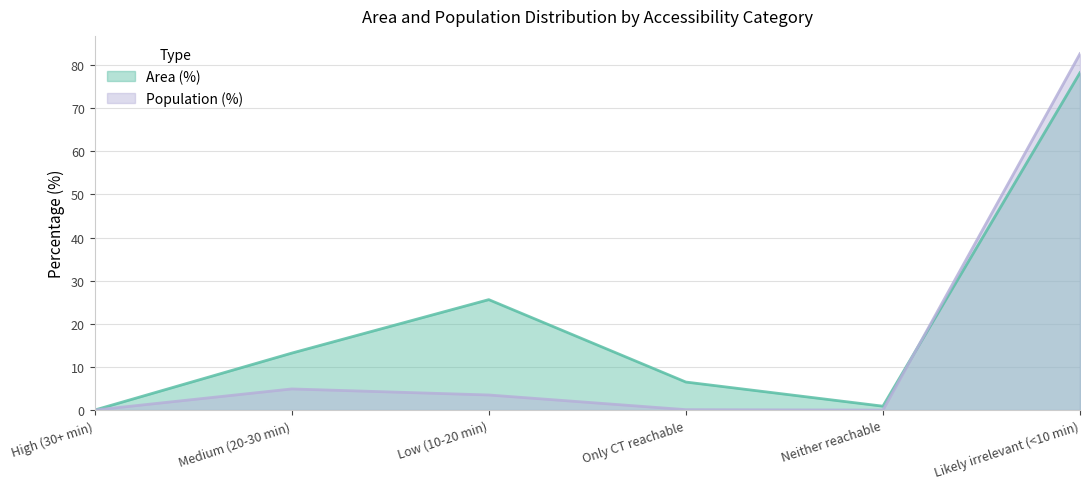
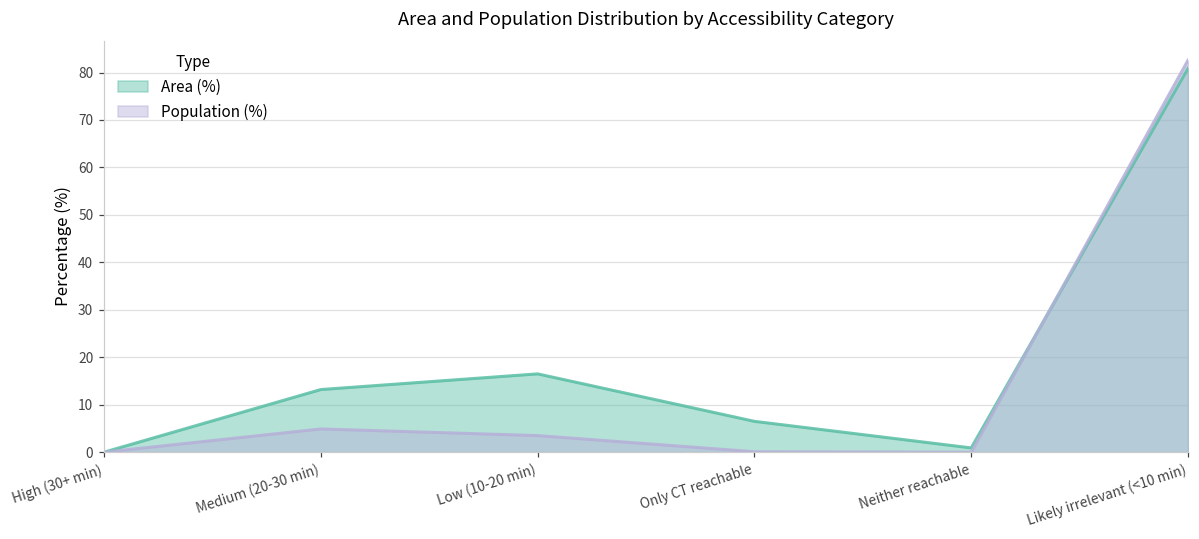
Area (%), Low (10-20 min): 26 -> 17
Area (%), Likely irrelevant (<10 min): 78 -> 81
